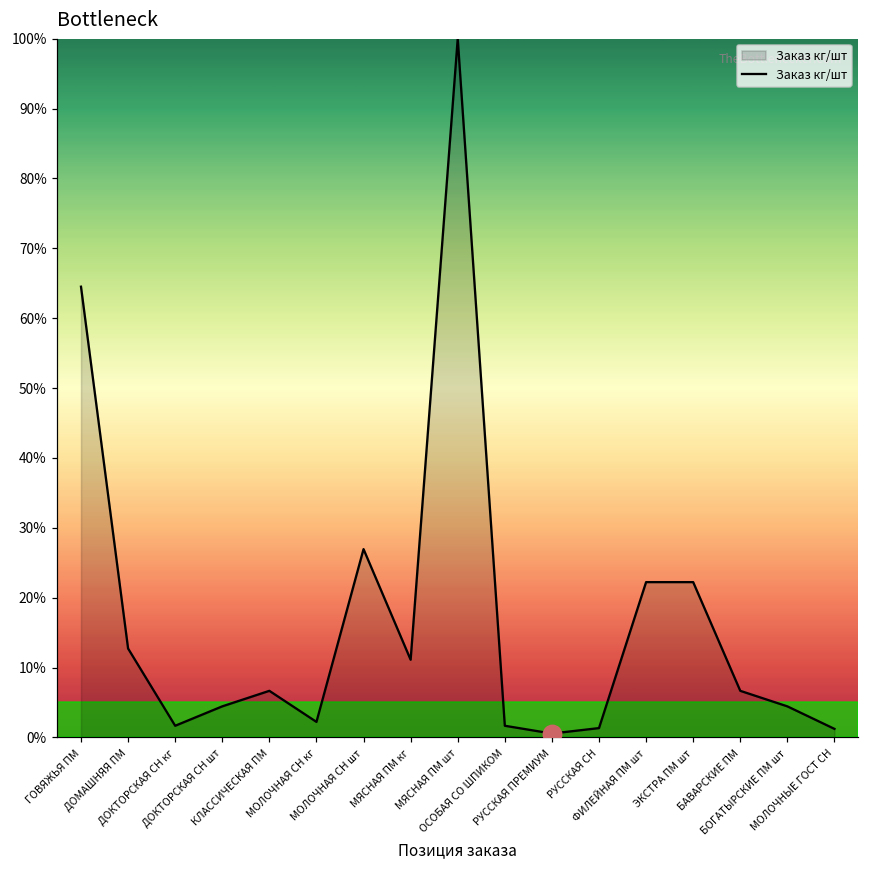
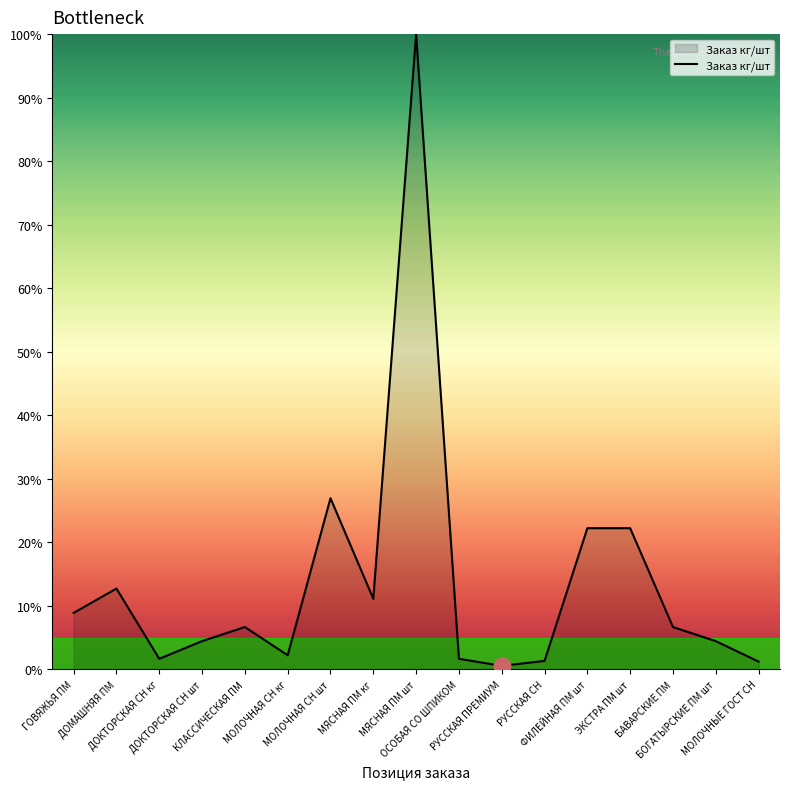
Заказ кг/шт, ГОВЯЖЬЯ ПМ: 65% -> 9%
